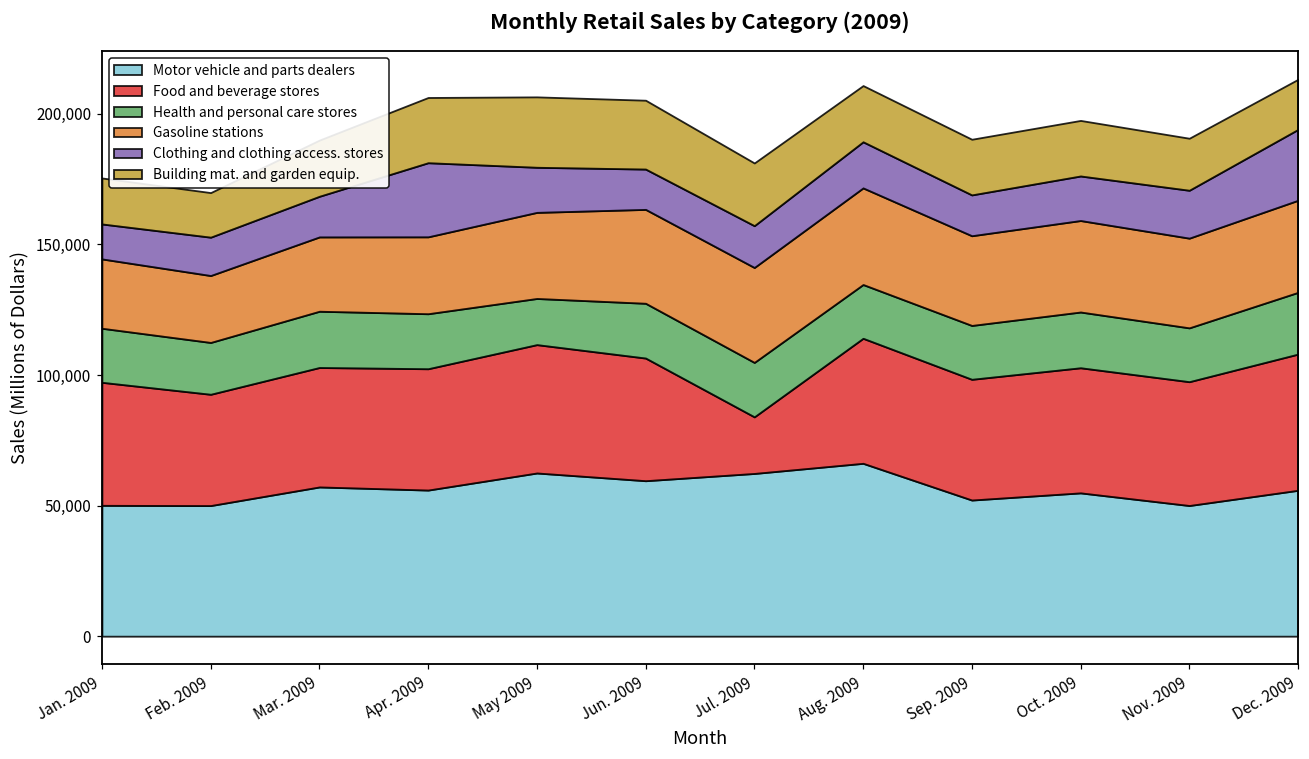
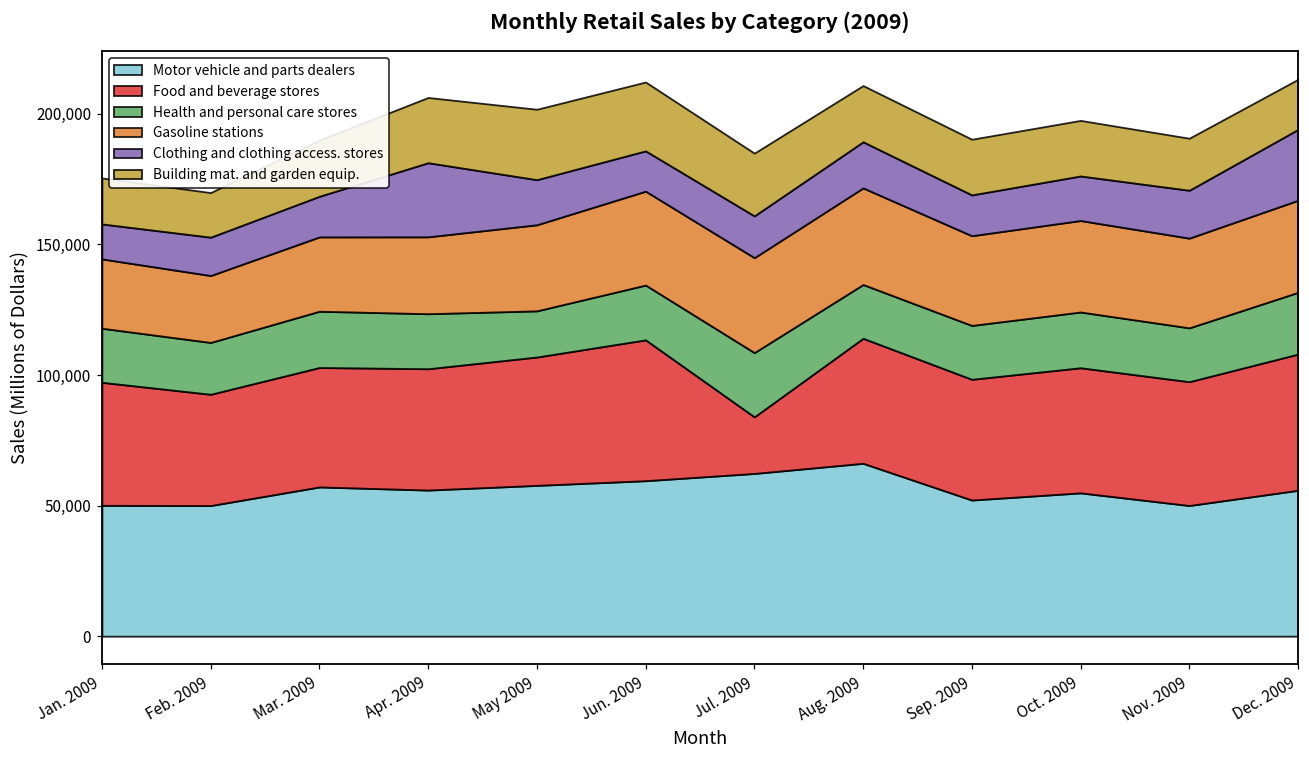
Motor vehicle and parts dealers, May 2009: 62,000 -> 58,000
Food and beverage stores, Jun. 2009: 47,000 -> 54,000
Health and personal care stores, Jul. 2009: 21,000 -> 25,000
